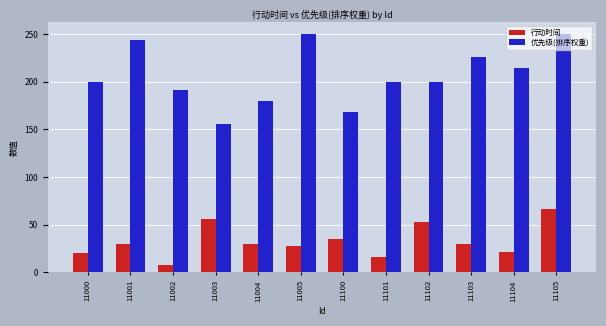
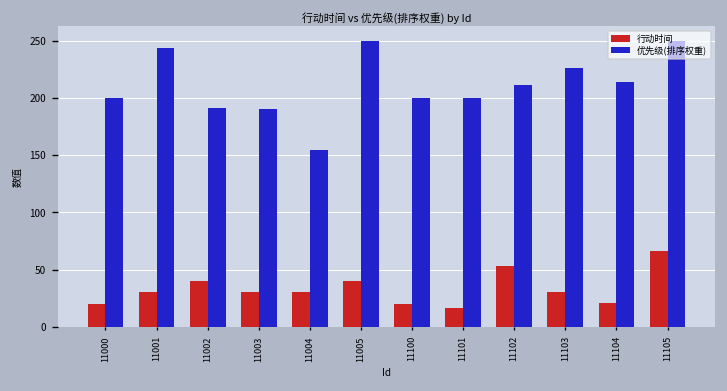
行动时间, 11002: 10 -> 40
行动时间, 11003: 60 -> 30
优先级(排序权重), 11003: 160 -> 190
优先级(排序权重), 11004: 180 -> 150
行动时间, 11005: 30 -> 40
行动时间, 11100: 40 -> 20
优先级(排序权重), 11100: 170 -> 200
优先级(排序权重), 11102: 200 -> 210
